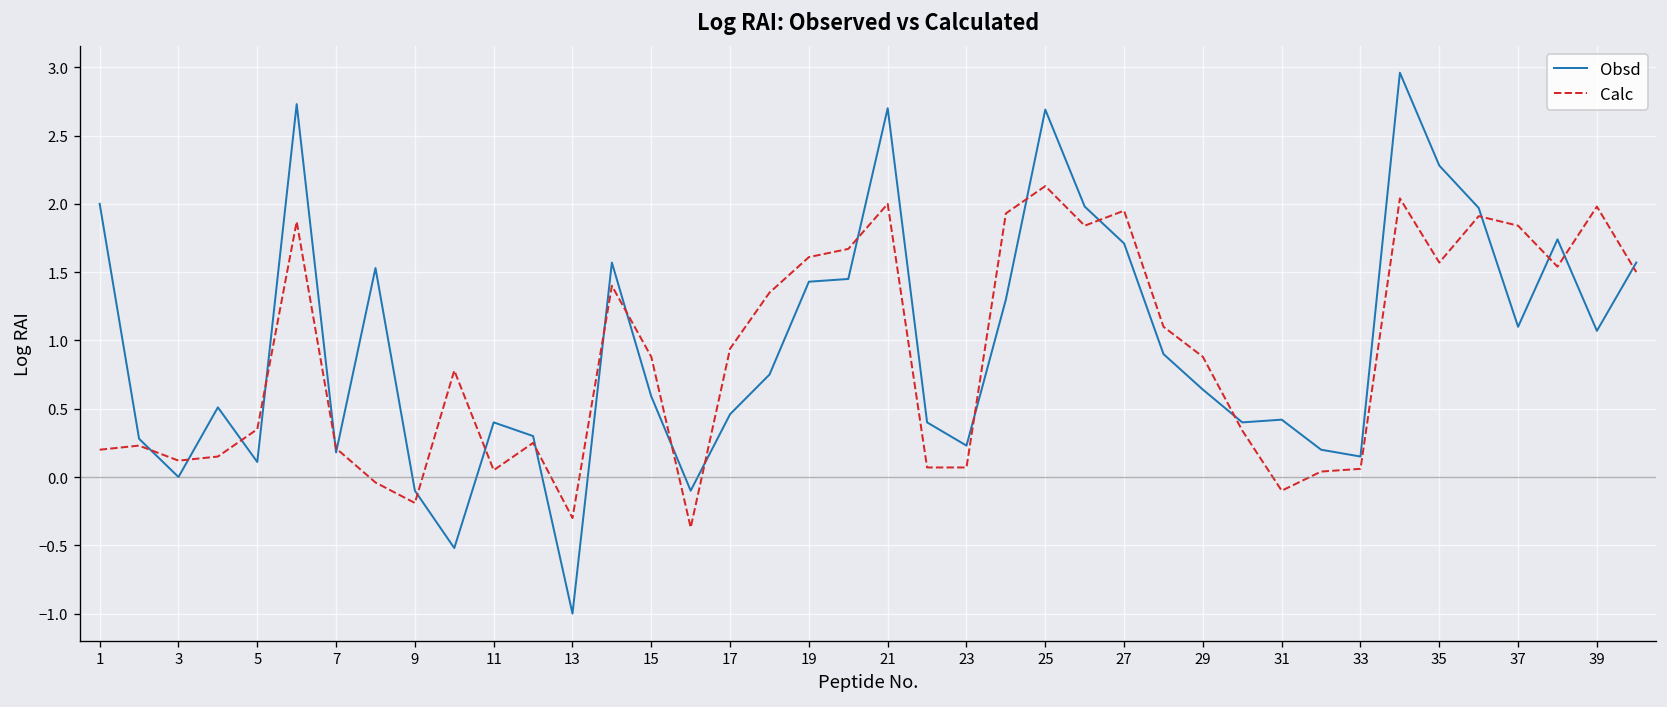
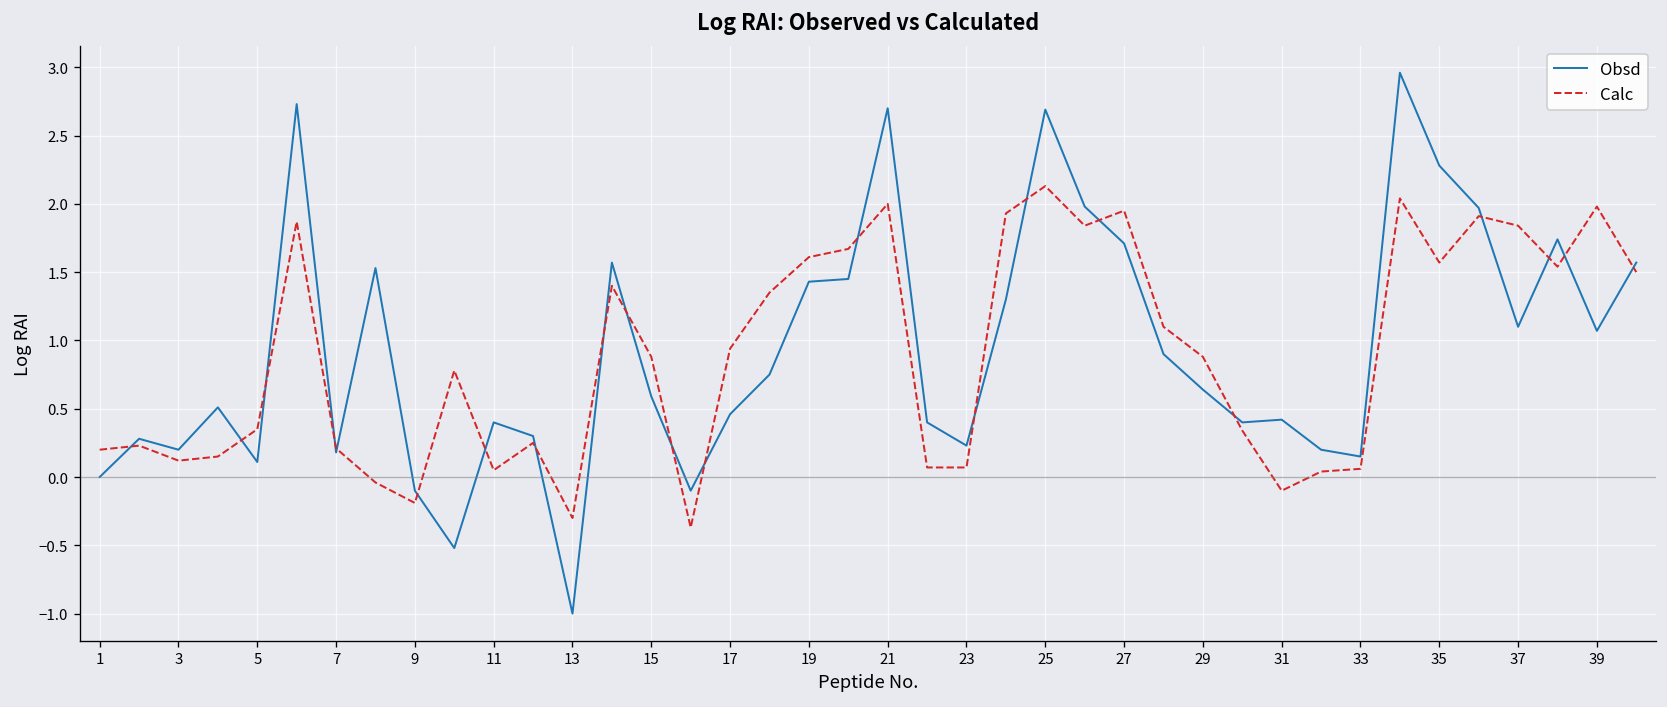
Obsd, 1: 2 -> 0
Obsd, 3: 0.0 -> 0.2
